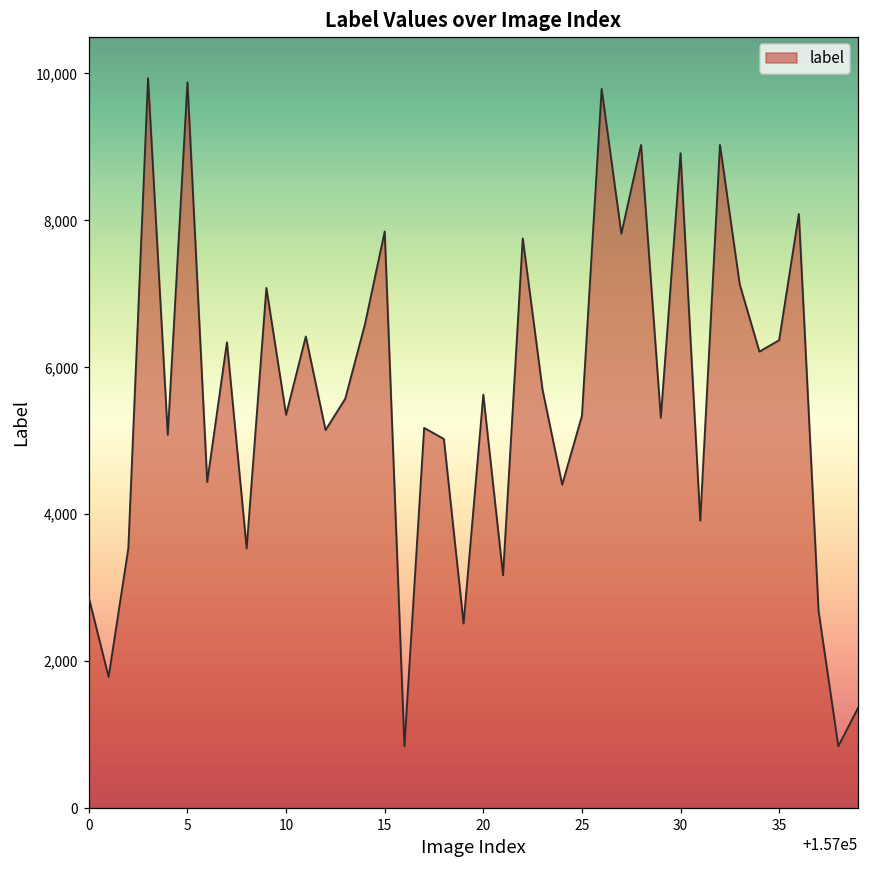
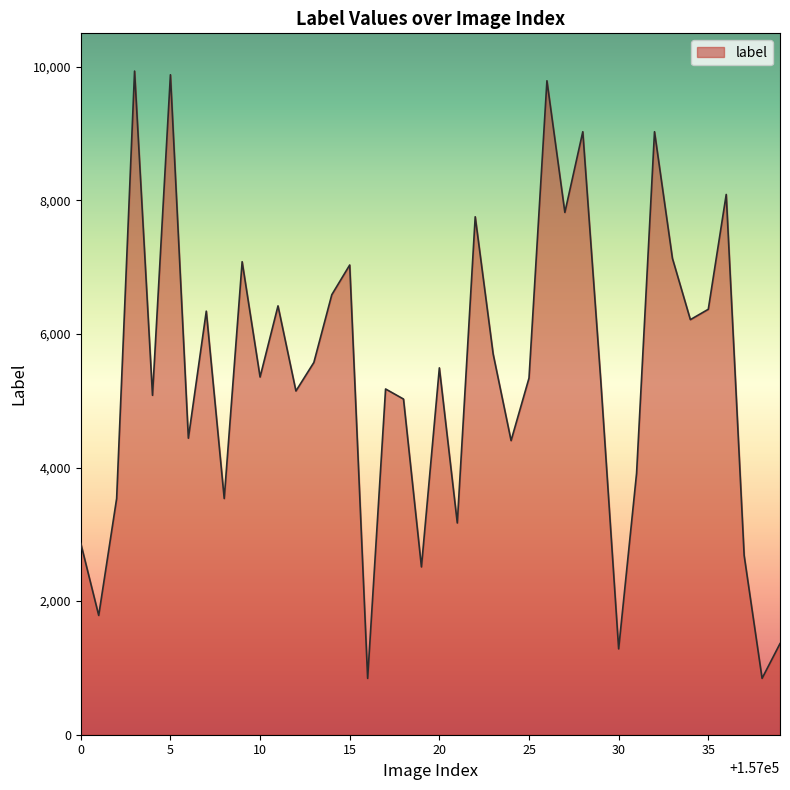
15: 7,800 -> 7,000
20: 5,600 -> 5,500
30: 8,900 -> 1,300
